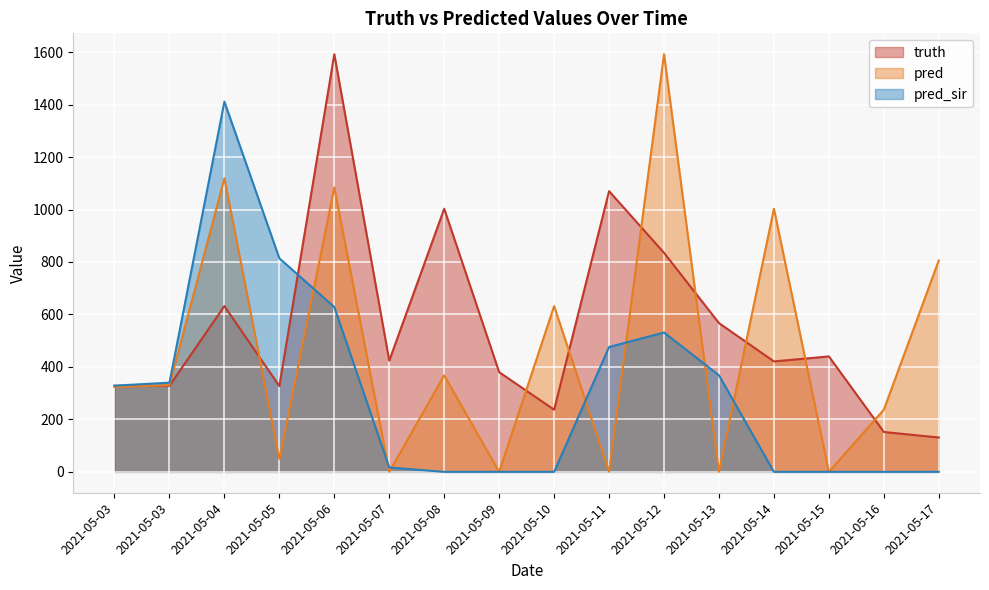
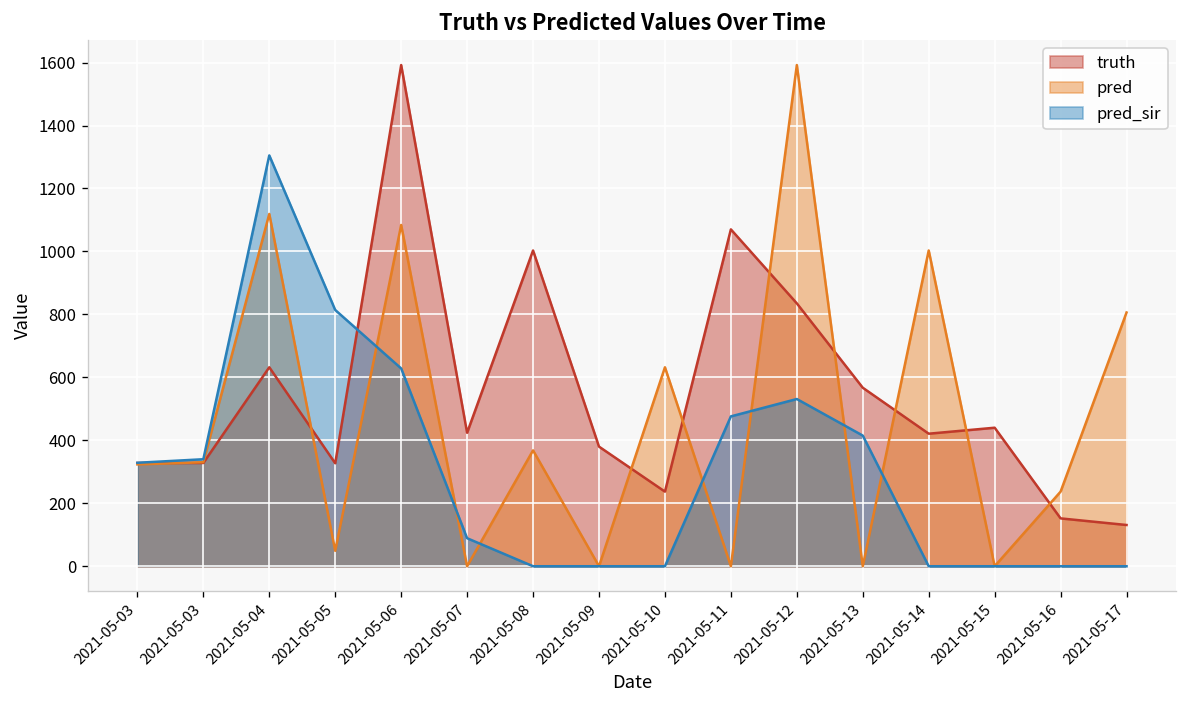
pred_sir, 2021-05-04: 1410 -> 1310
pred_sir, 2021-05-07: 20 -> 90
pred_sir, 2021-05-13: 370 -> 420
